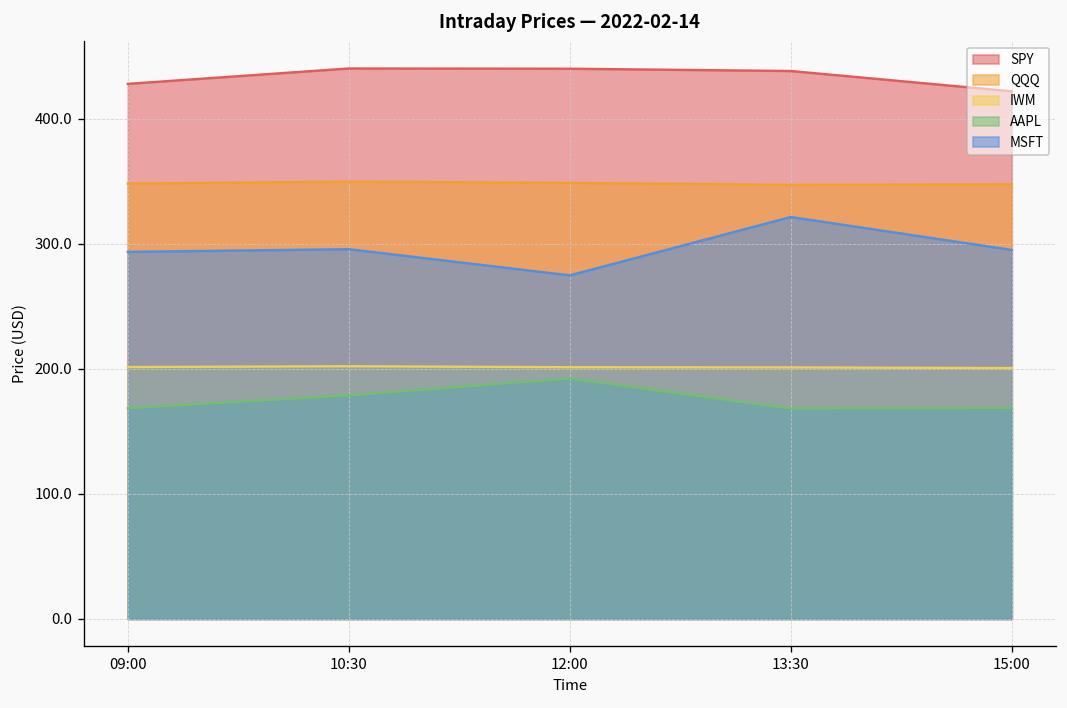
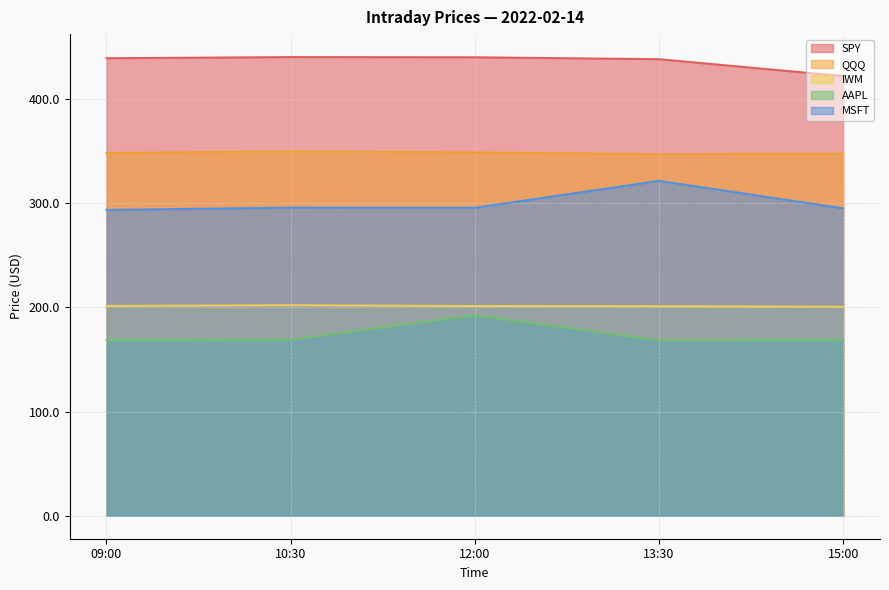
SPY, 09:00: 428 -> 439
AAPL, 10:30: 179 -> 169
MSFT, 12:00: 275 -> 296
